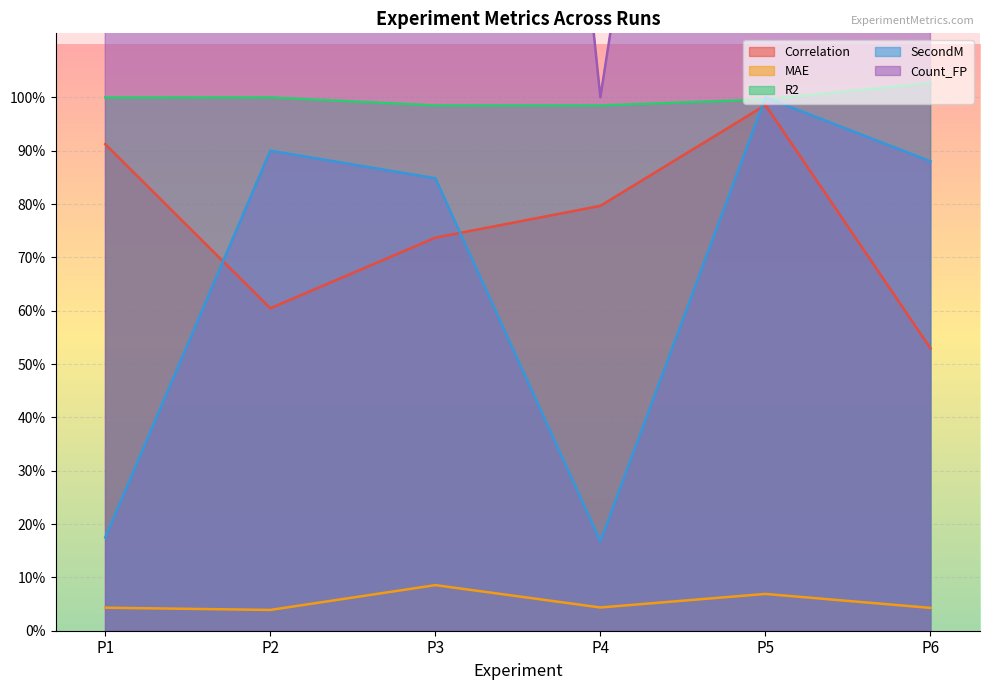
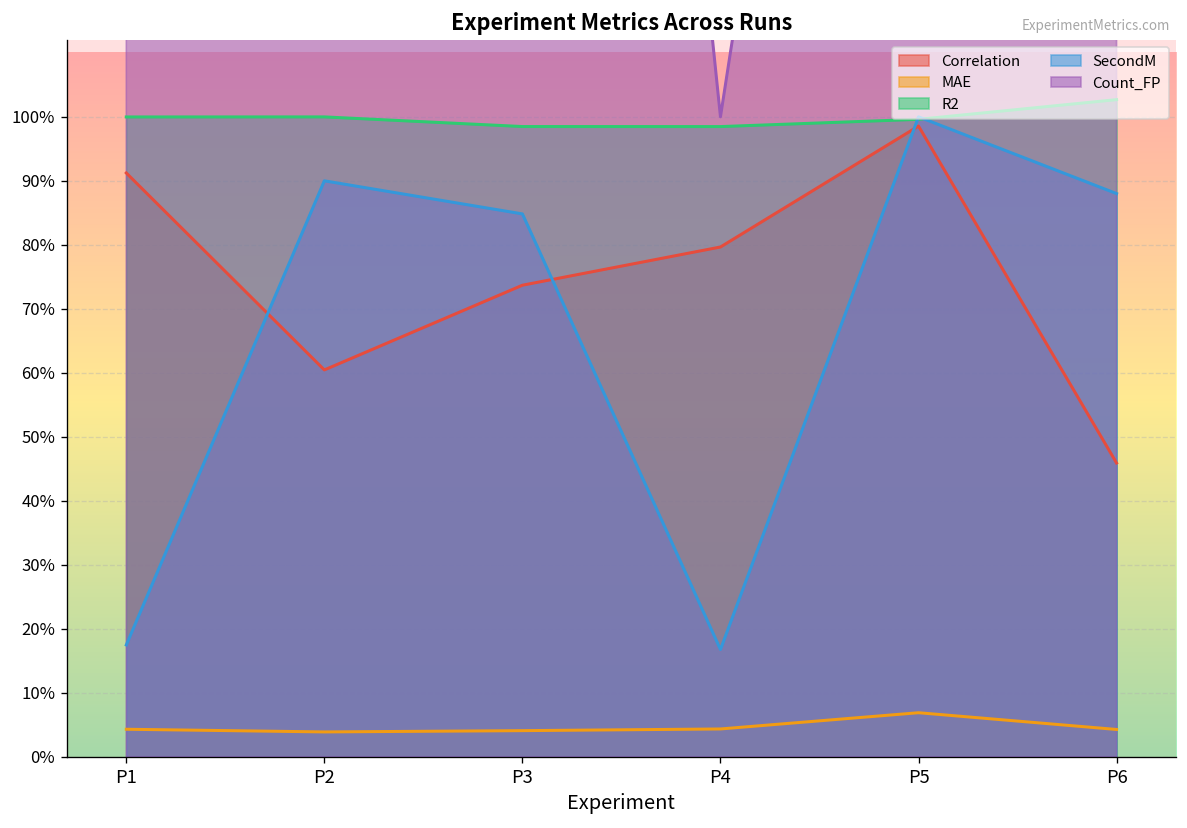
MAE, P3: 9% -> 4%
Correlation, P6: 53% -> 46%
